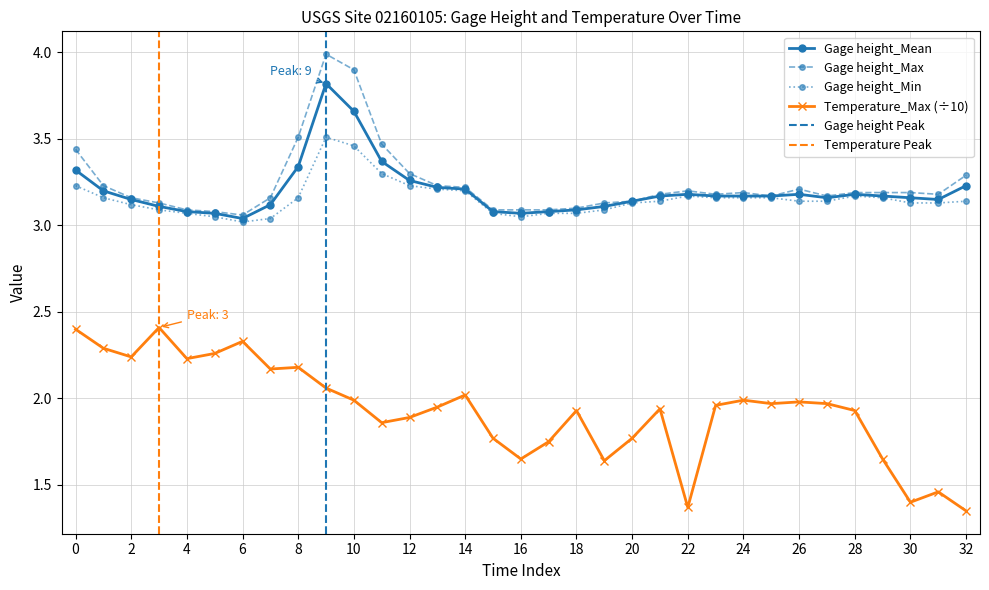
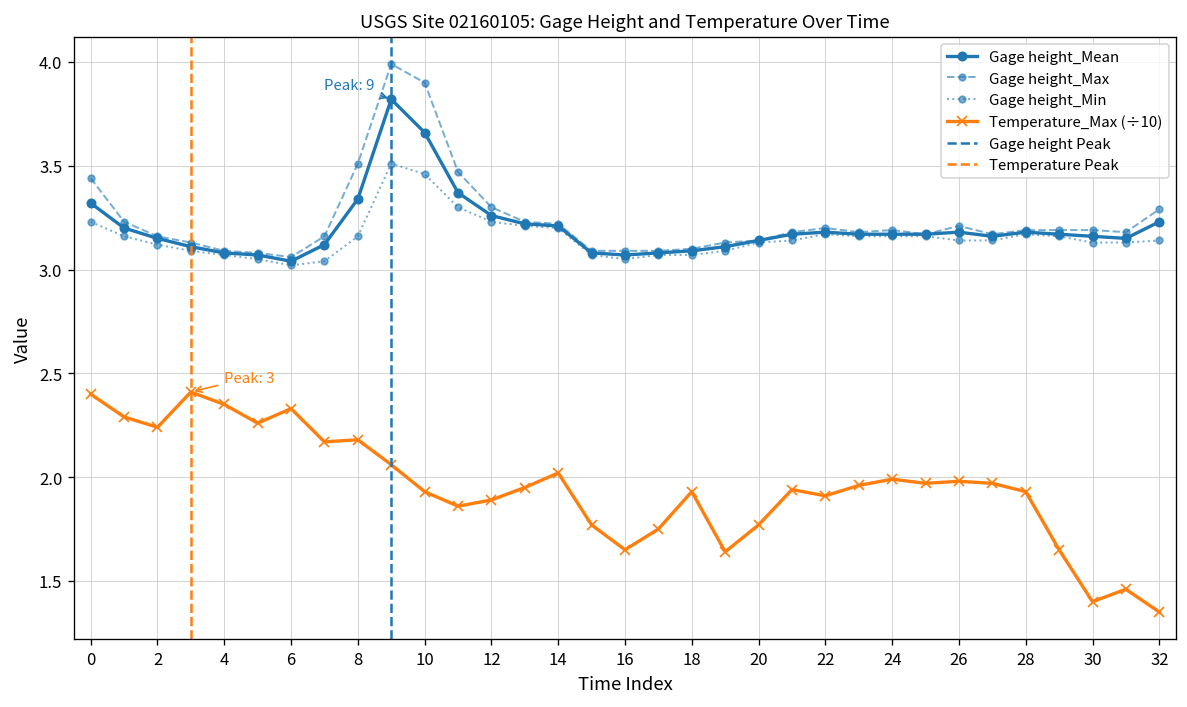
Temperature_Max (÷10), 4: 2.23 -> 2.35
Temperature_Max (÷10), 10: 1.99 -> 1.93
Temperature_Max (÷10), 22: 1.37 -> 1.91
